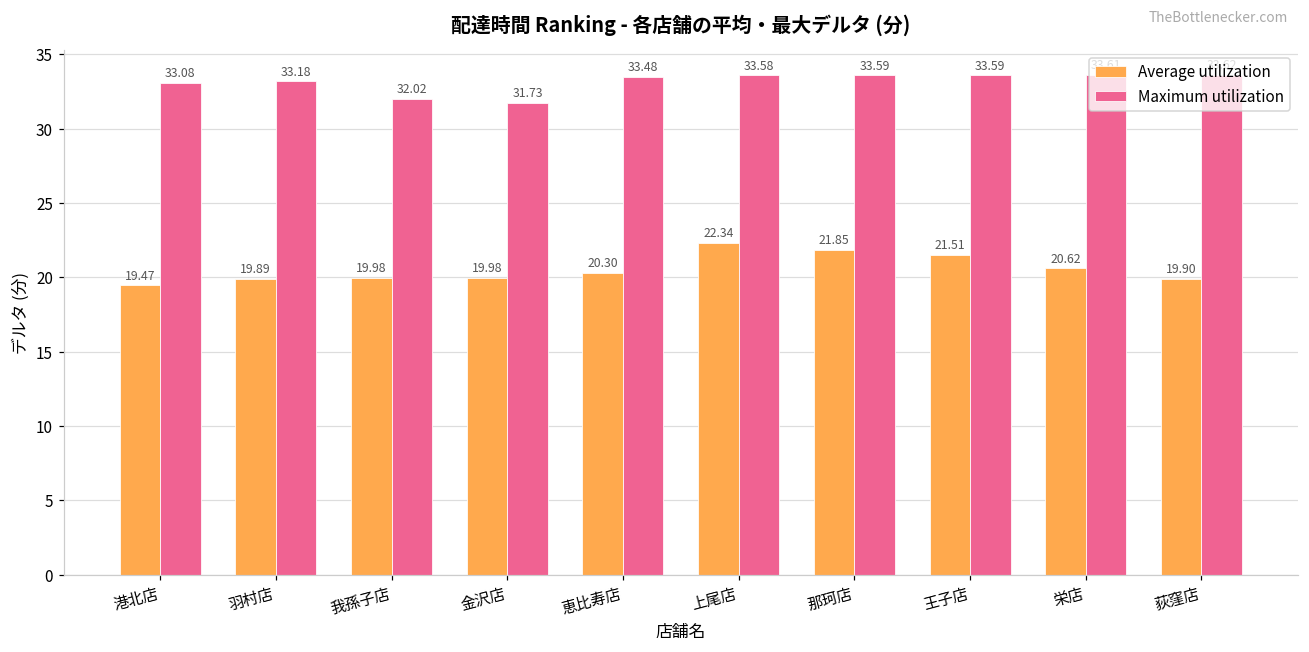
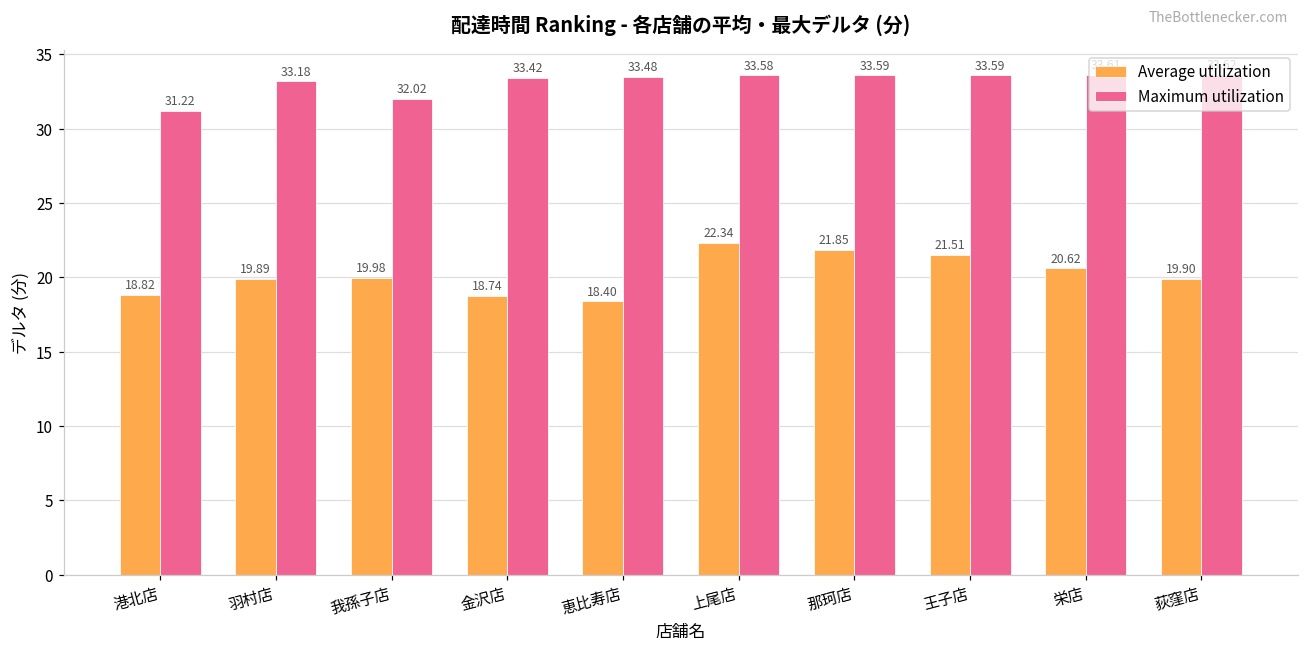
Average utilization, 港北店: 19.47 -> 18.82
Maximum utilization, 港北店: 33.08 -> 31.22
Average utilization, 金沢店: 19.98 -> 18.74
Maximum utilization, 金沢店: 31.73 -> 33.42
Average utilization, 恵比寿店: 20.30 -> 18.40
